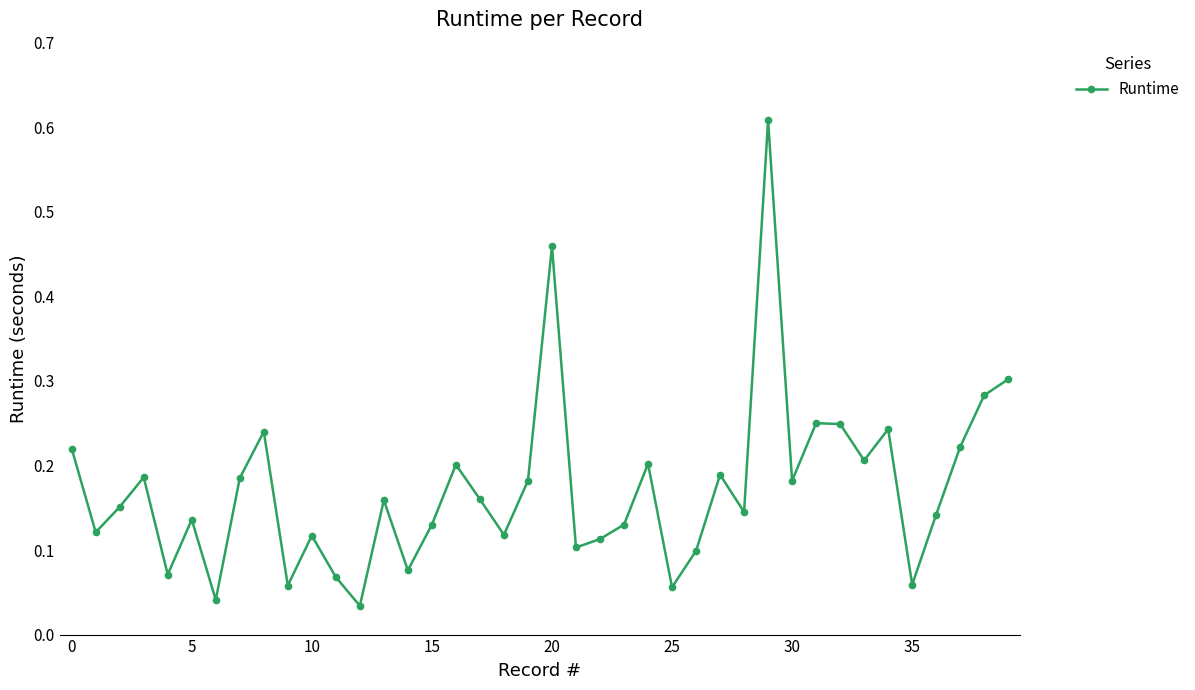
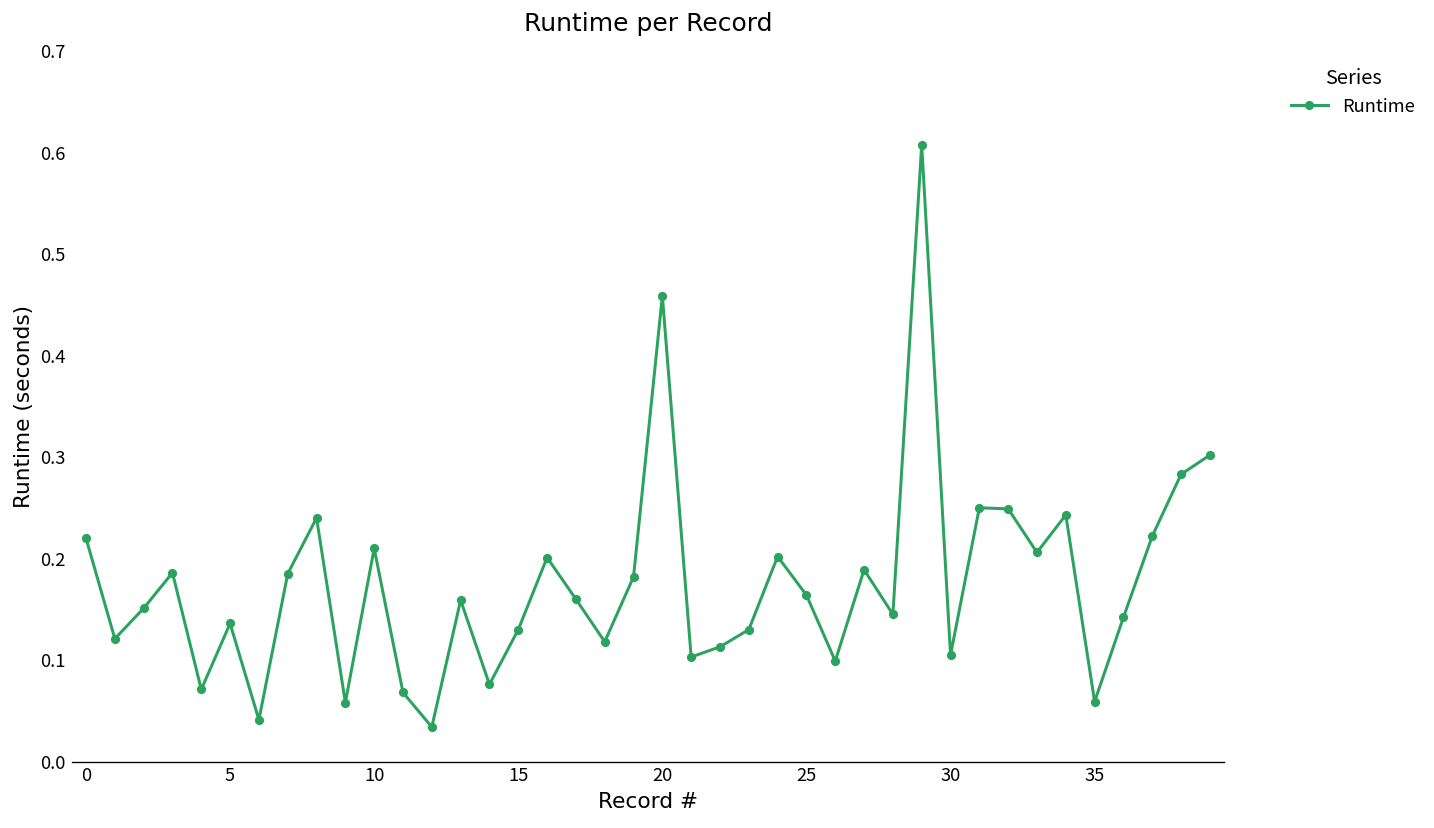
10: 0.12 -> 0.21
25: 0.06 -> 0.16
30: 0.18 -> 0.11
